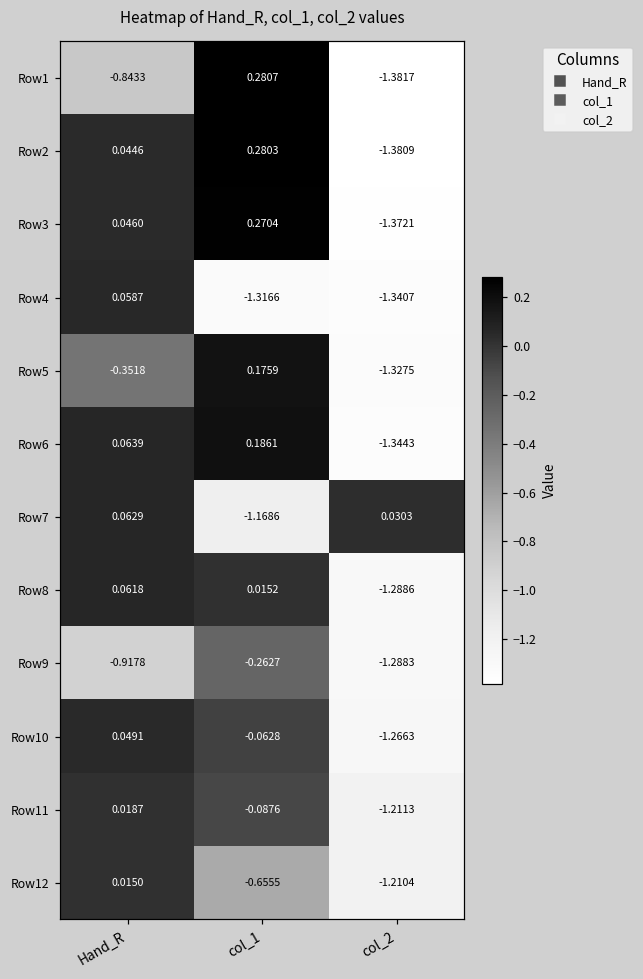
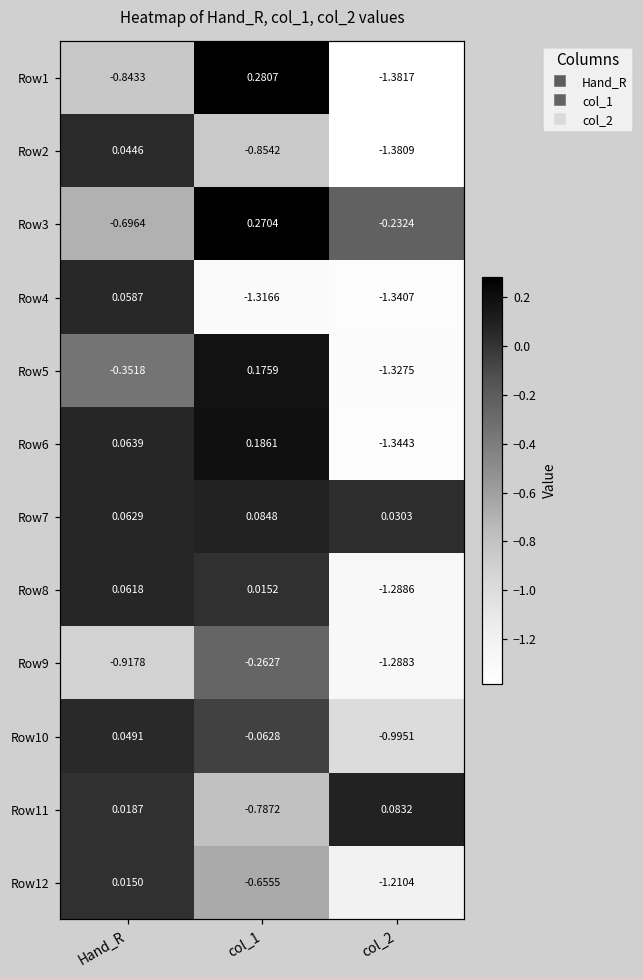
Row2, col_1: 0.2803 -> -0.8542
Row3, Hand_R: 0.0460 -> -0.6964
Row3, col_2: -1.3721 -> -0.2324
Row7, col_1: -1.1686 -> 0.0848
Row10, col_2: -1.2663 -> -0.9951
Row11, col_1: -0.0876 -> -0.7872
Row11, col_2: -1.2113 -> 0.0832
